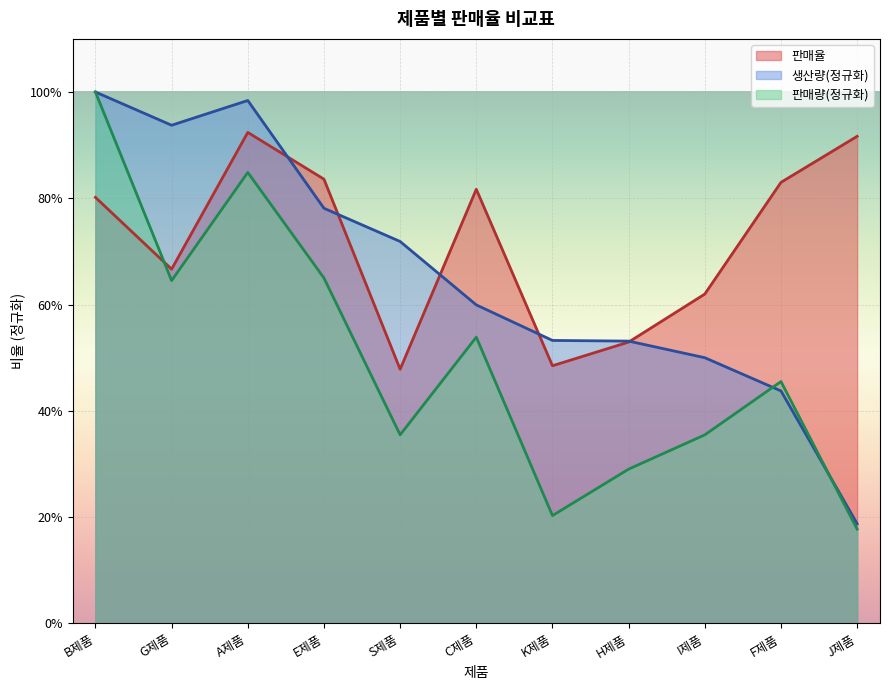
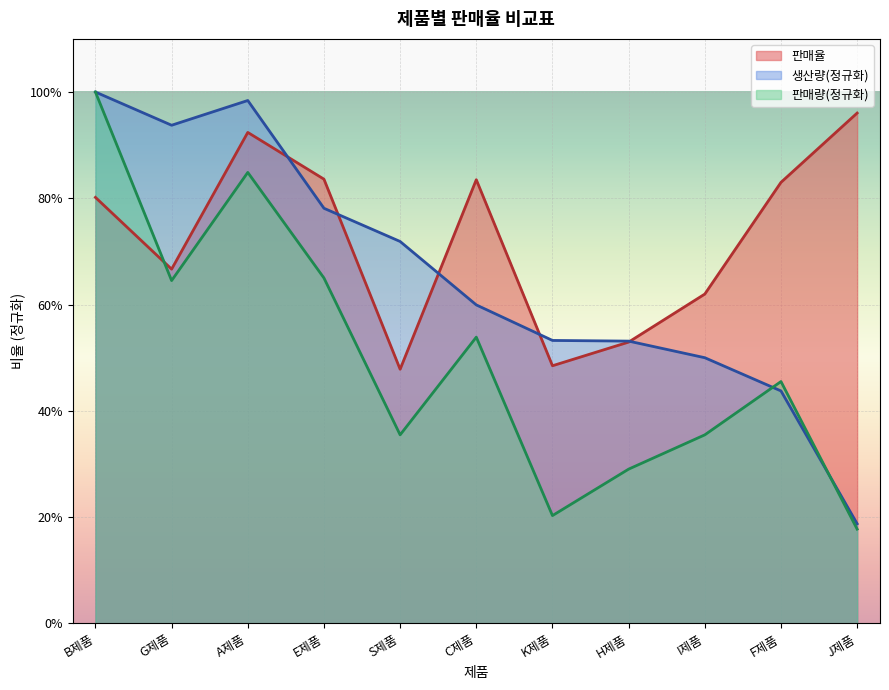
판매율, C제품: 82% -> 84%
판매율, J제품: 92% -> 96%
